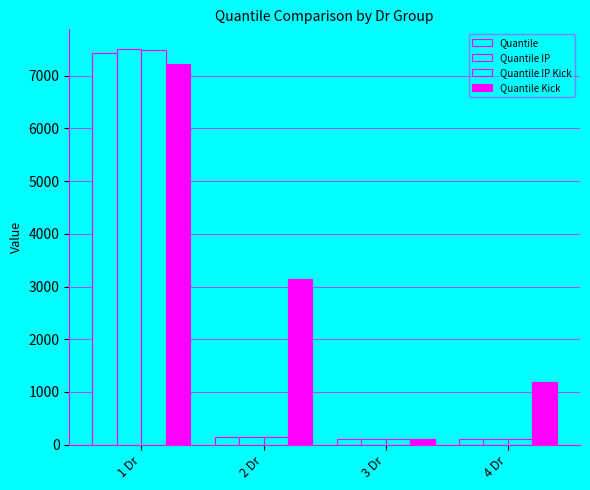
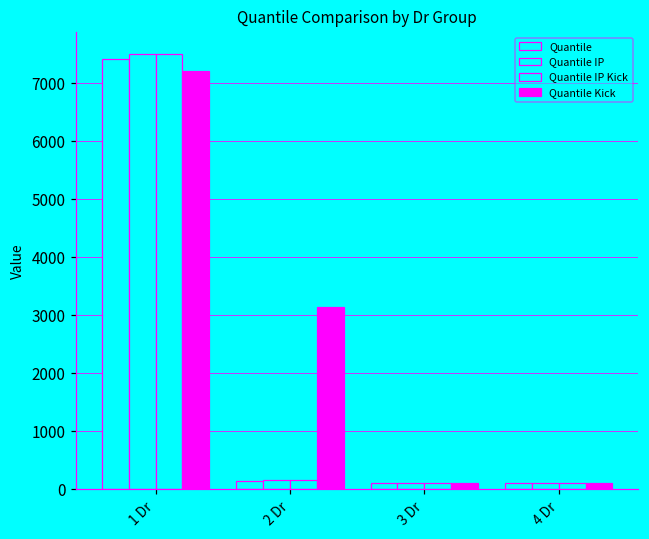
Quantile Kick, 4 Dr: 1200 -> 100
